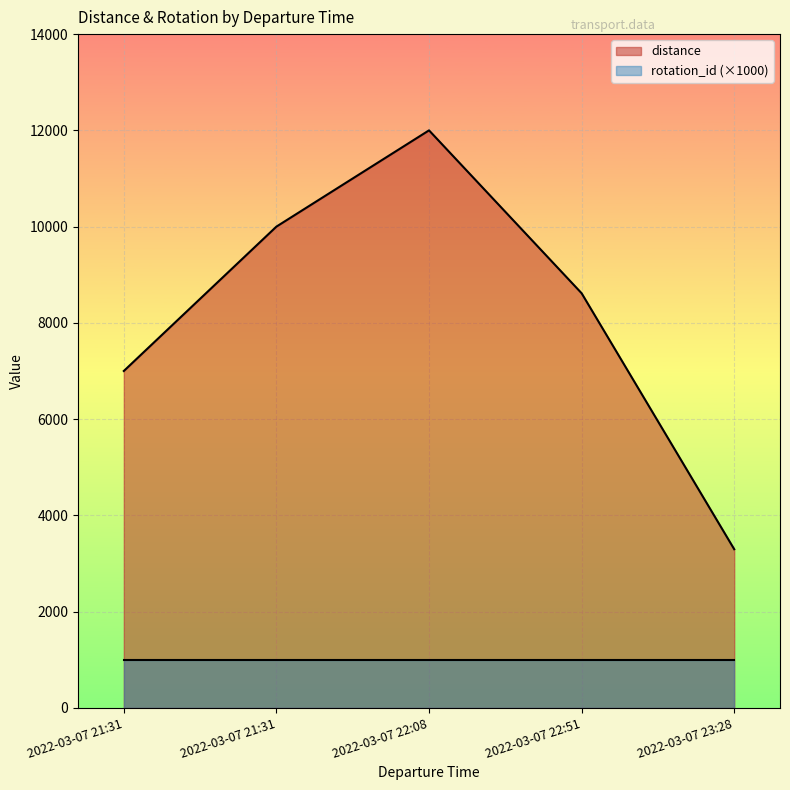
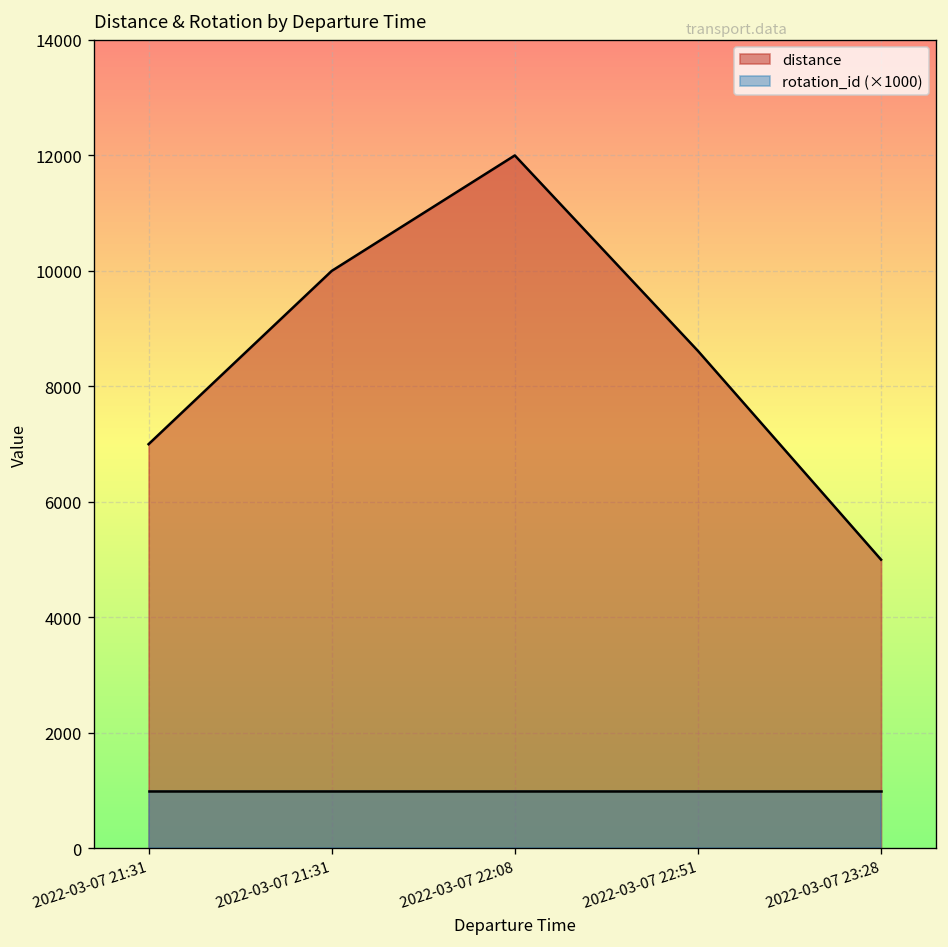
distance, 2022-03-07 23:28: 3300 -> 5000
